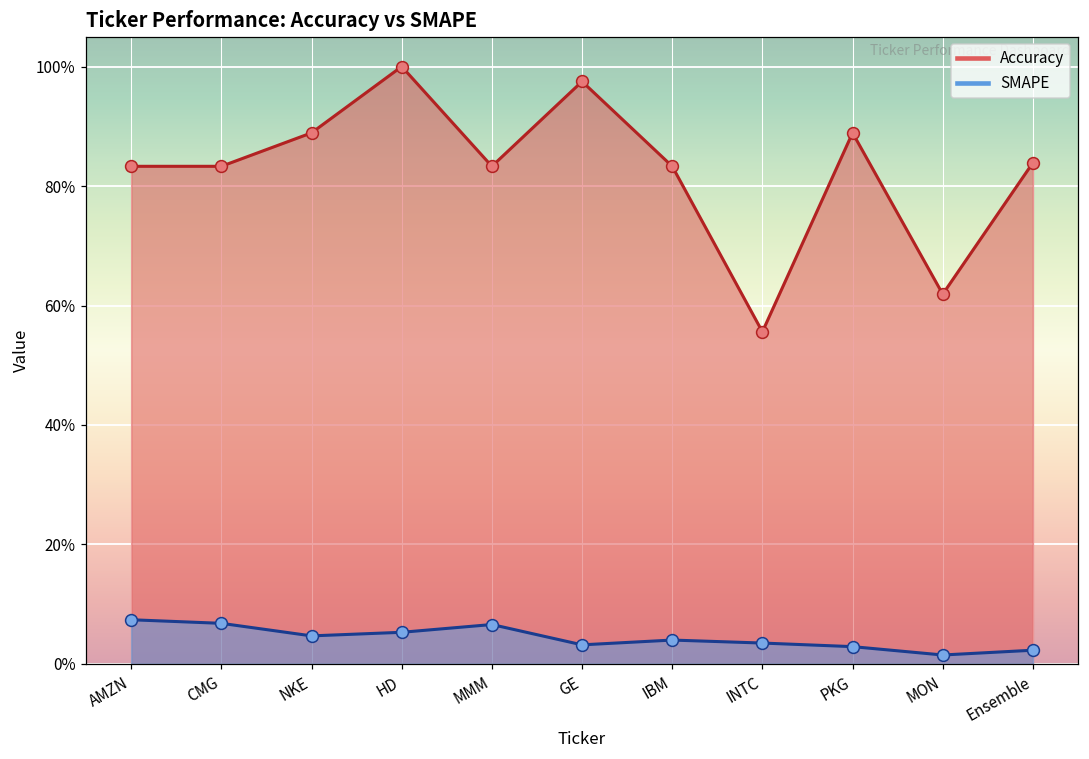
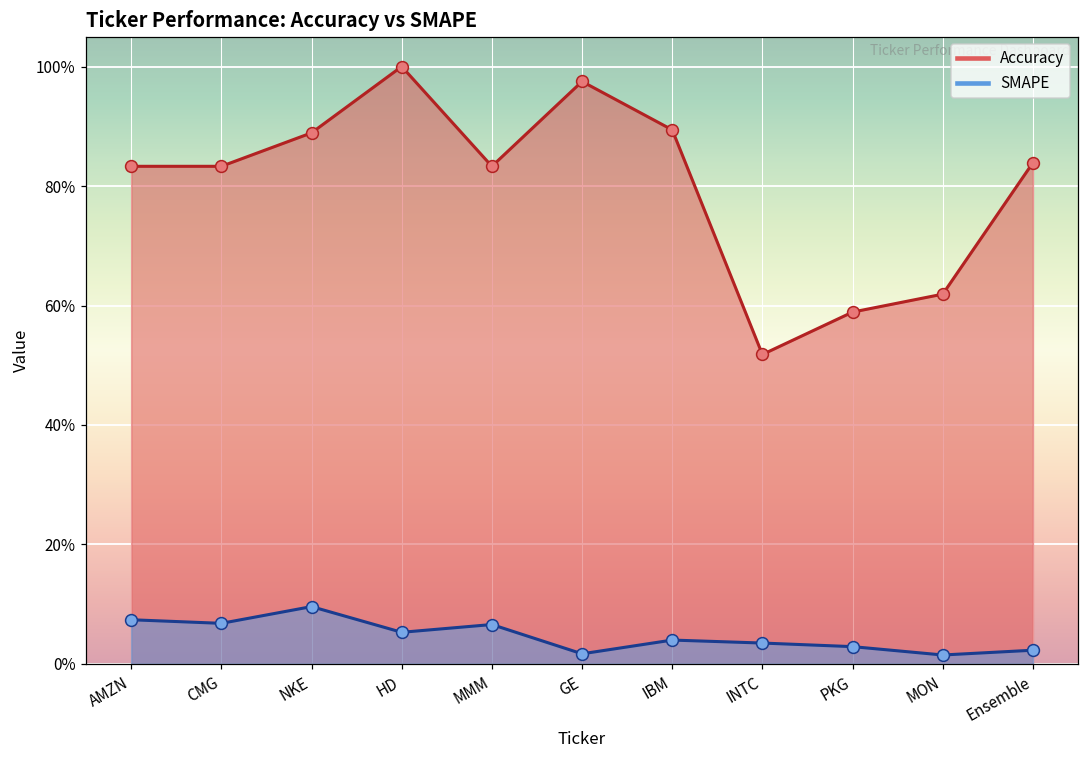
SMAPE, NKE: 5% -> 10%
SMAPE, GE: 3% -> 2%
Accuracy, IBM: 83% -> 89%
Accuracy, INTC: 56% -> 52%
Accuracy, PKG: 89% -> 59%
